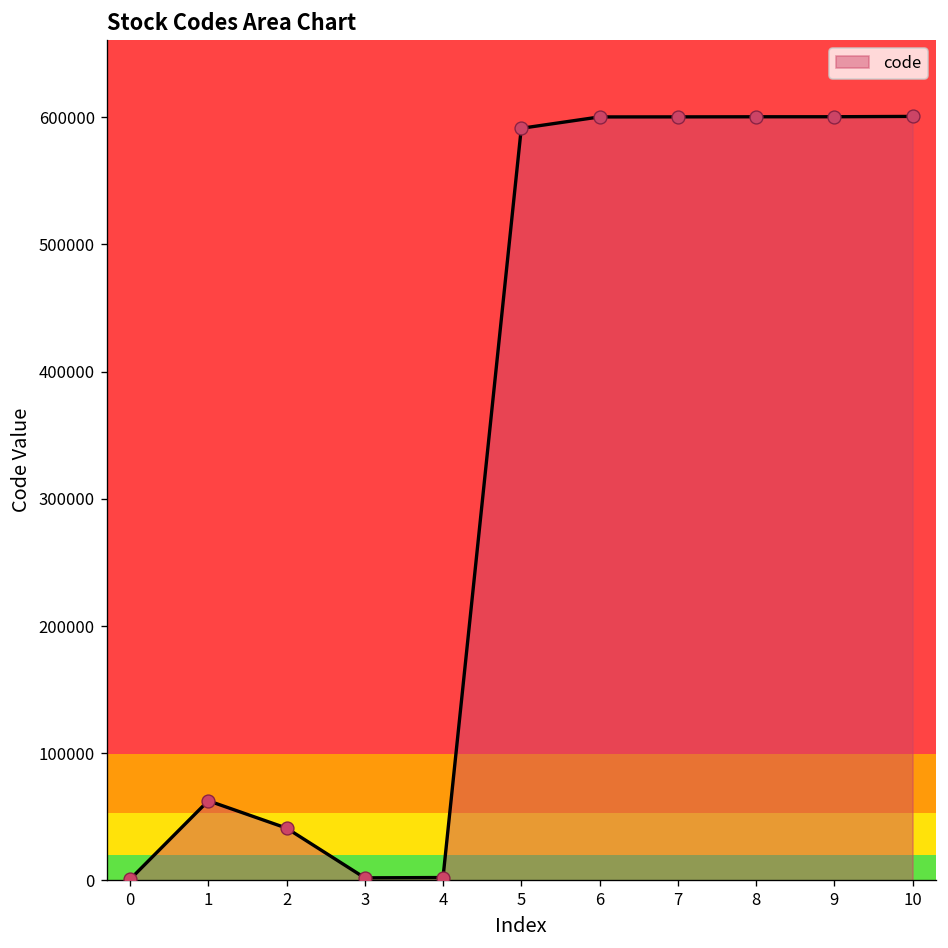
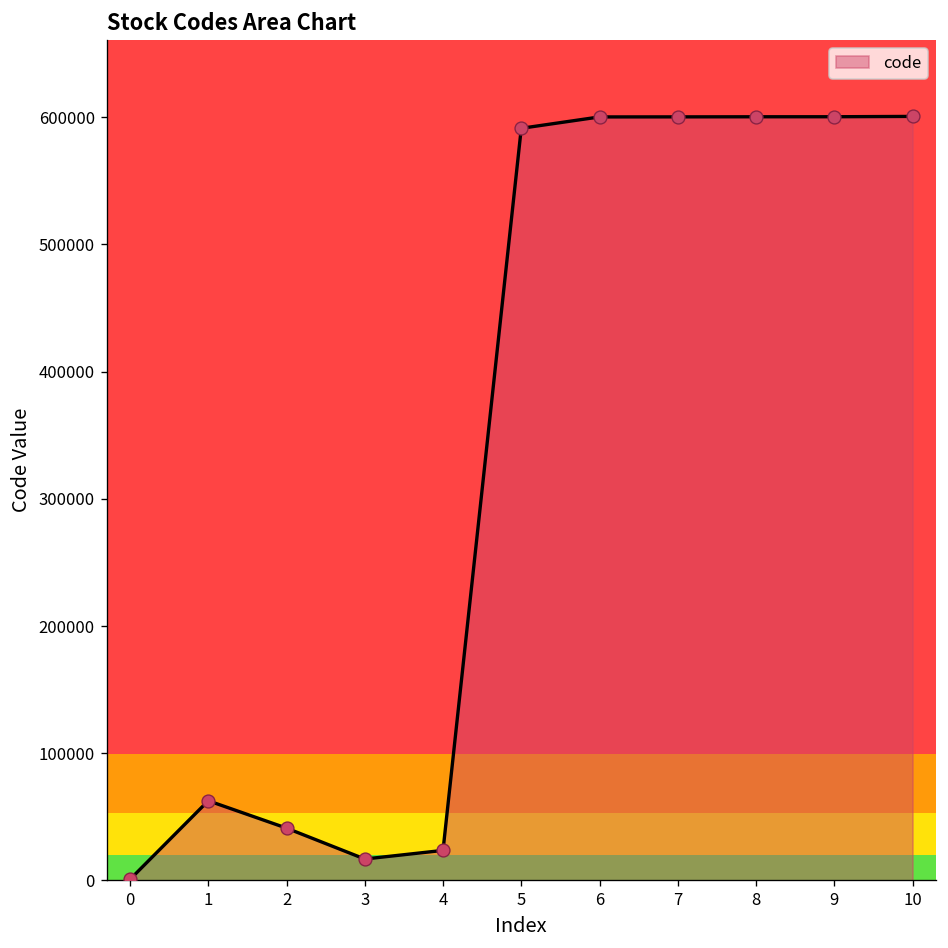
3: 2000 -> 17000
4: 2000 -> 24000
